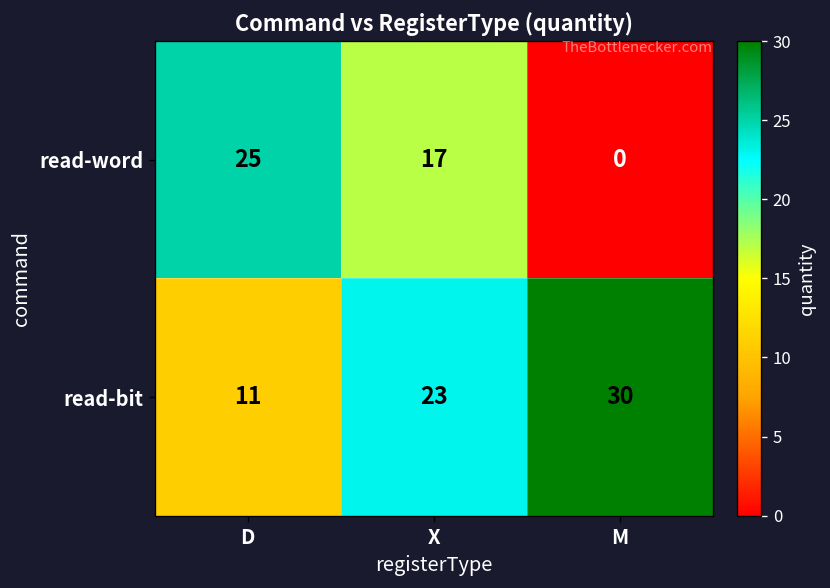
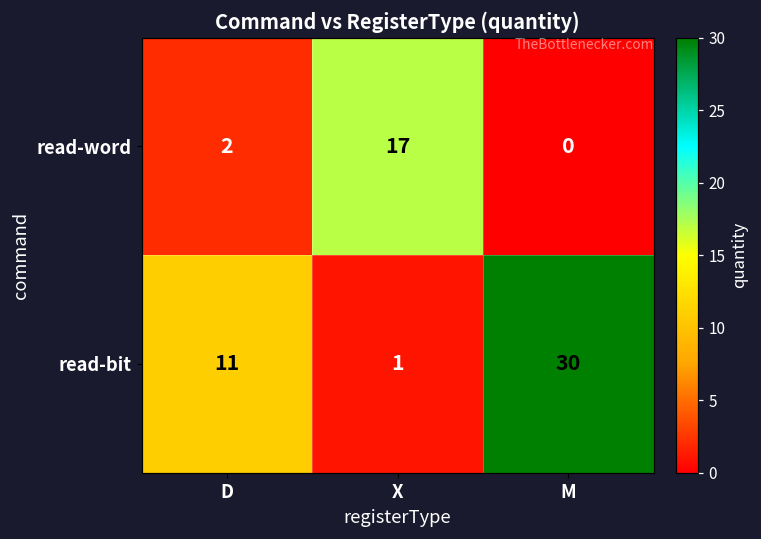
read-word, D: 25 -> 2
read-bit, X: 23 -> 1
